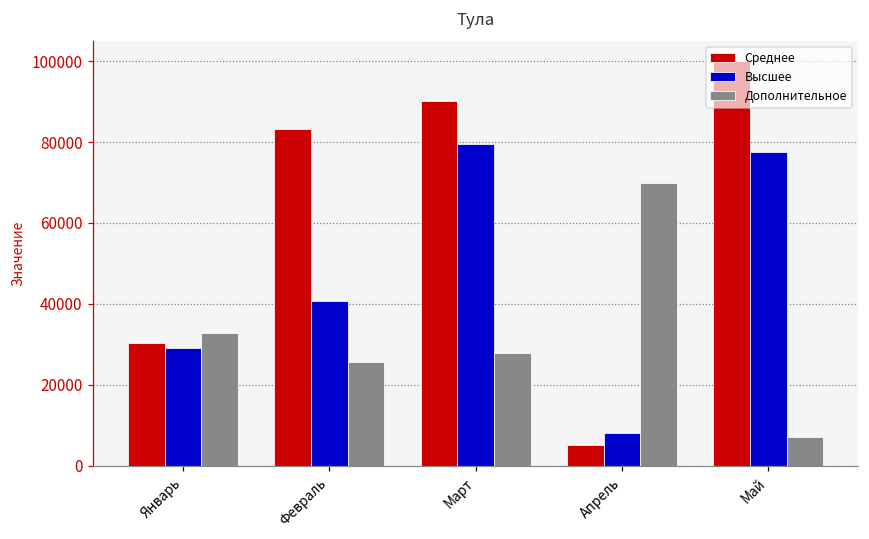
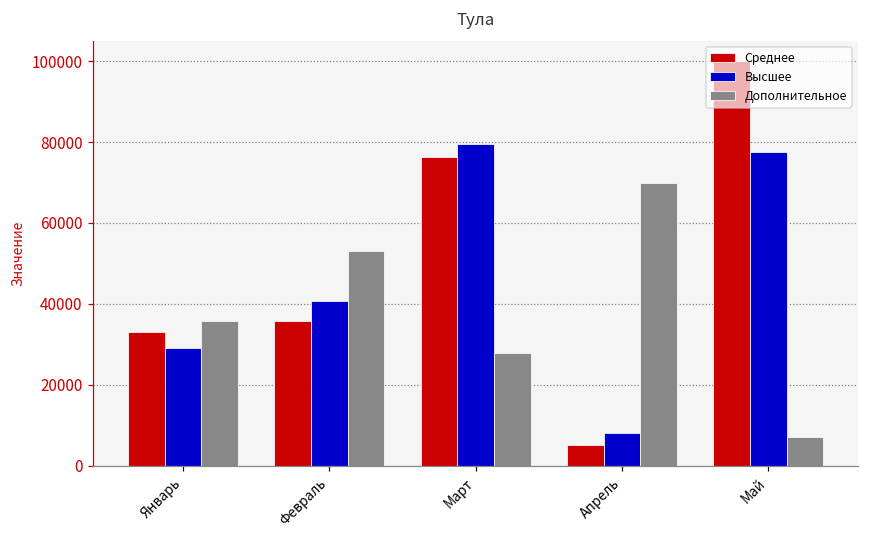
Среднее, Январь: 30000 -> 33000
Дополнительное, Январь: 33000 -> 36000
Среднее, Февраль: 83000 -> 36000
Дополнительное, Февраль: 26000 -> 53000
Среднее, Март: 90000 -> 76000
